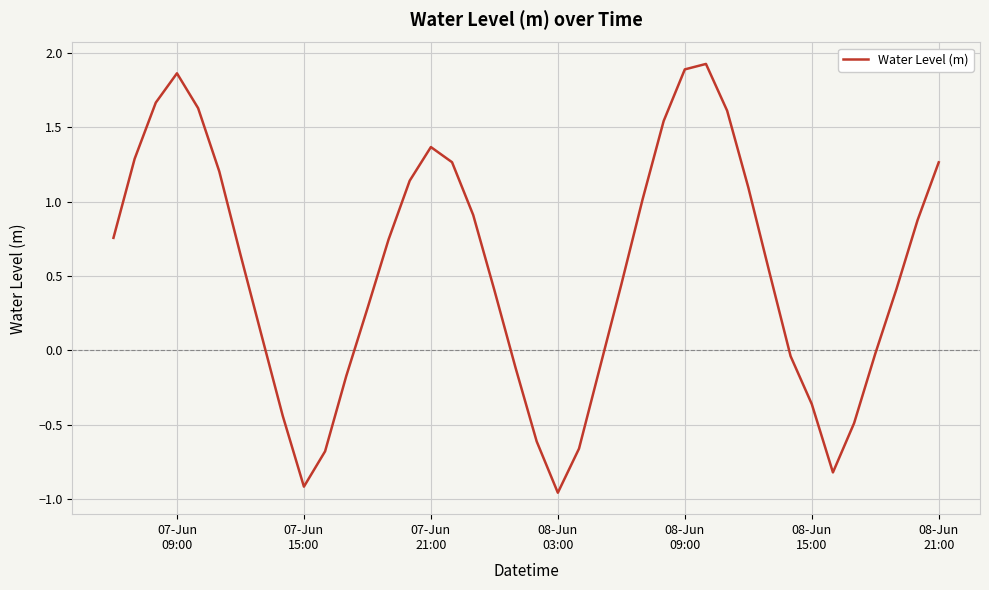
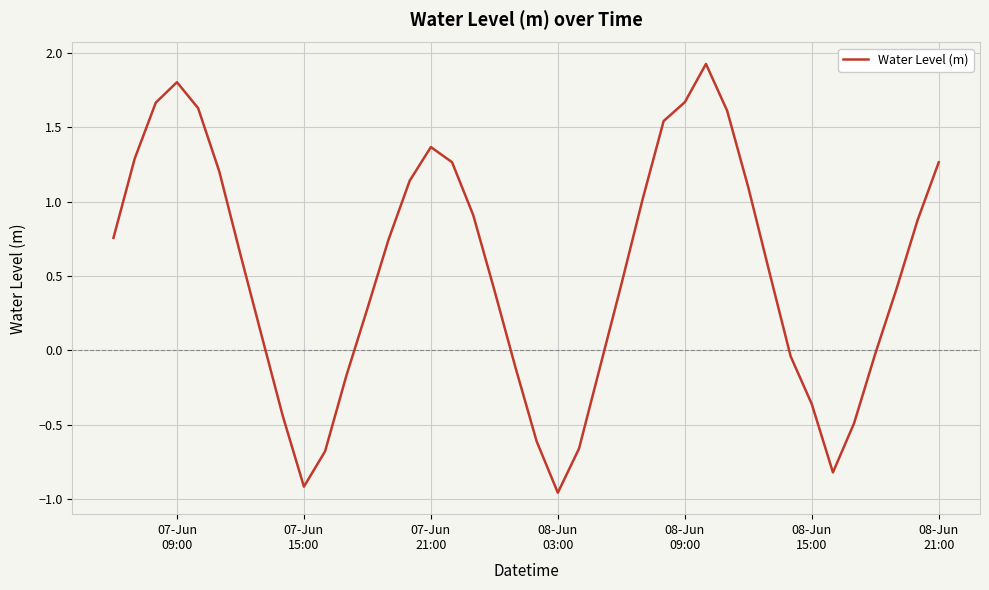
07-Jun 09:00: 1.86 -> 1.80
08-Jun 09:00: 1.89 -> 1.67
